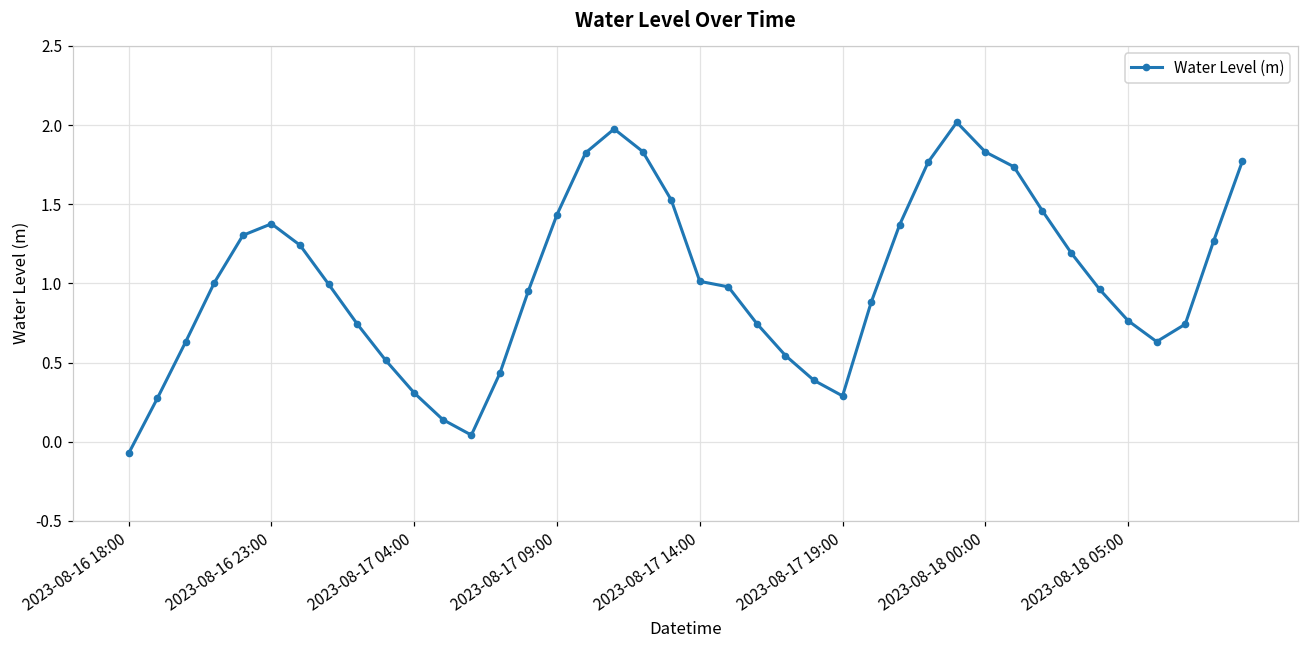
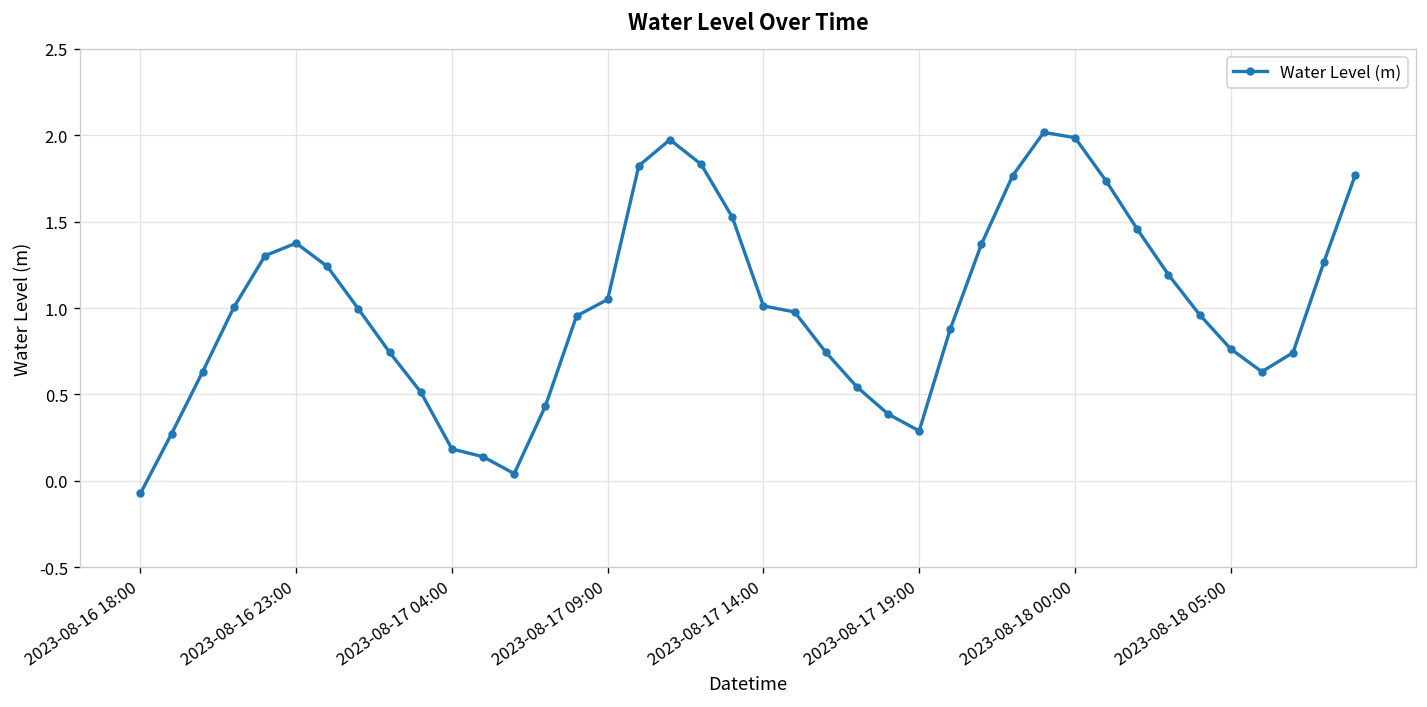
2023-08-17 04:00: 0.31 -> 0.18
2023-08-17 09:00: 1.43 -> 1.05
2023-08-18 00:00: 1.83 -> 1.99
